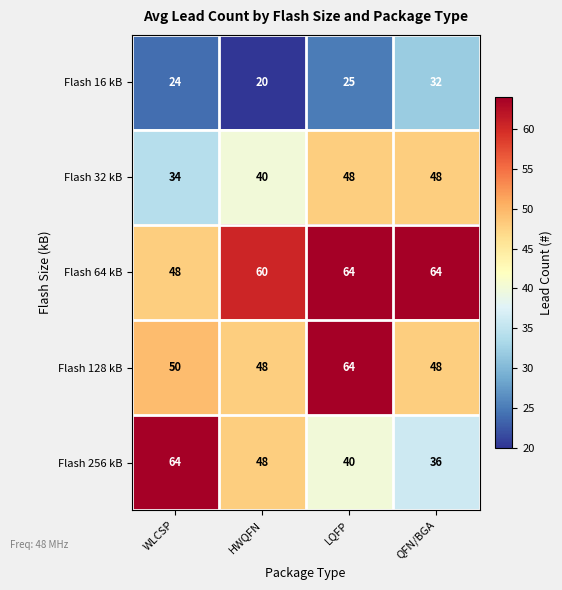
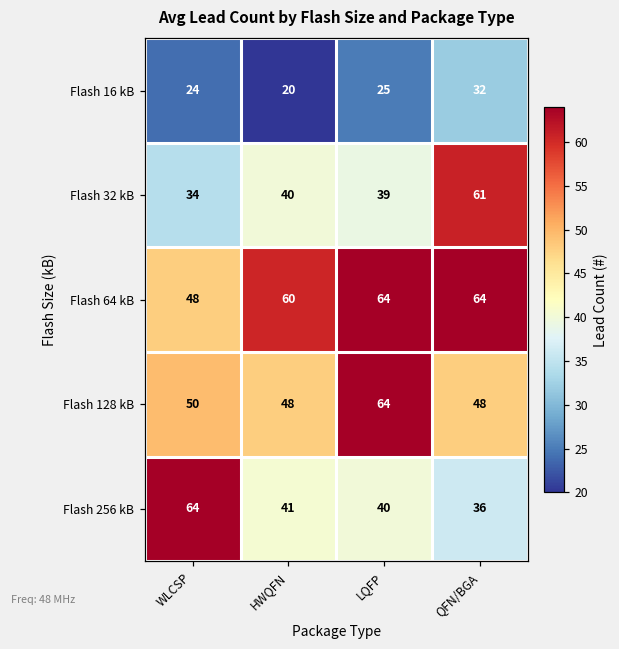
Flash 32 kB, LQFP: 48 -> 39
Flash 32 kB, QFN/BGA: 48 -> 61
Flash 256 kB, HWQFN: 48 -> 41
